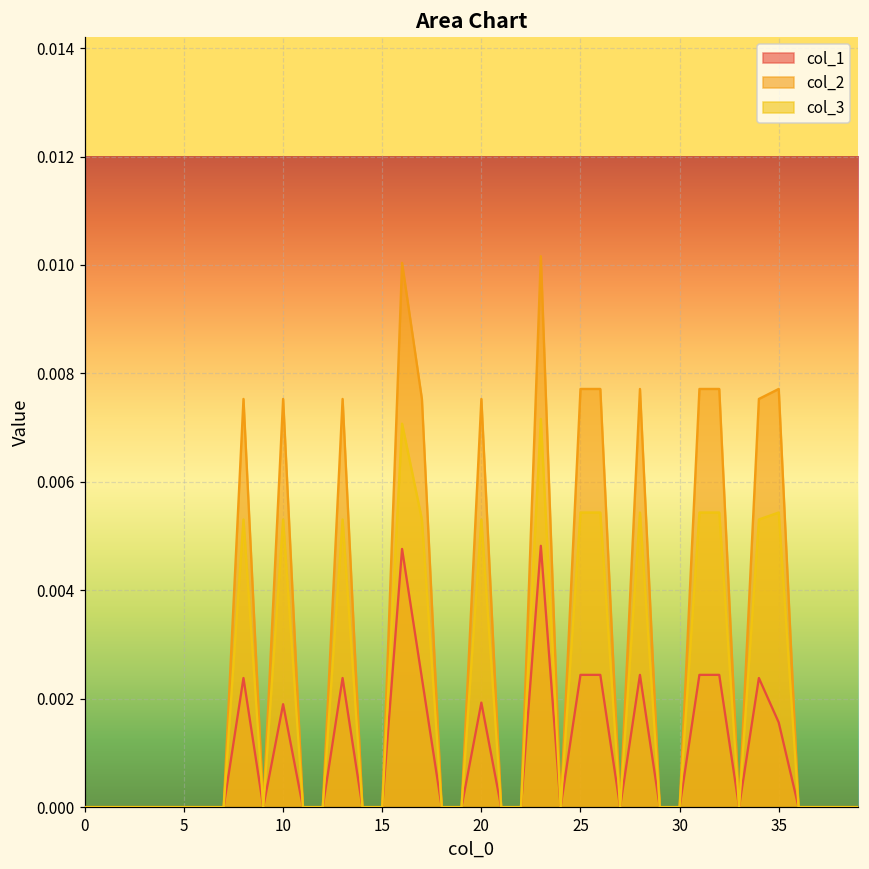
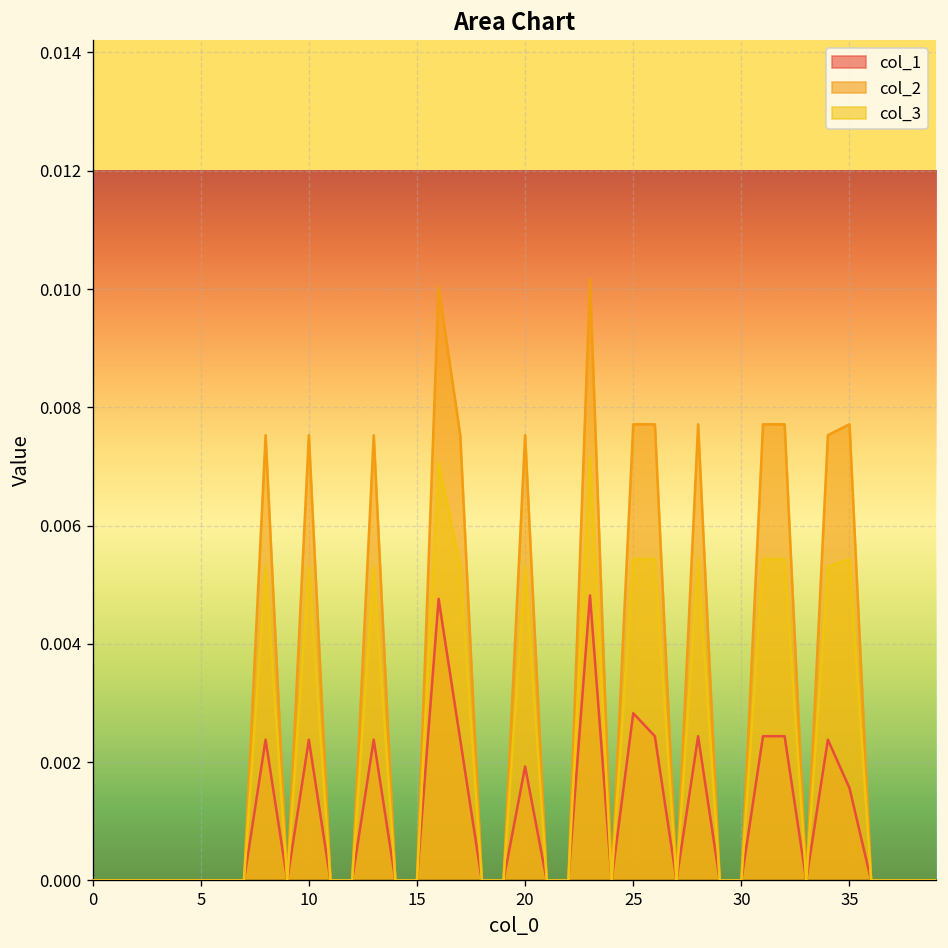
col_1, 10: 0.0019 -> 0.0024
col_1, 25: 0.0024 -> 0.0028
